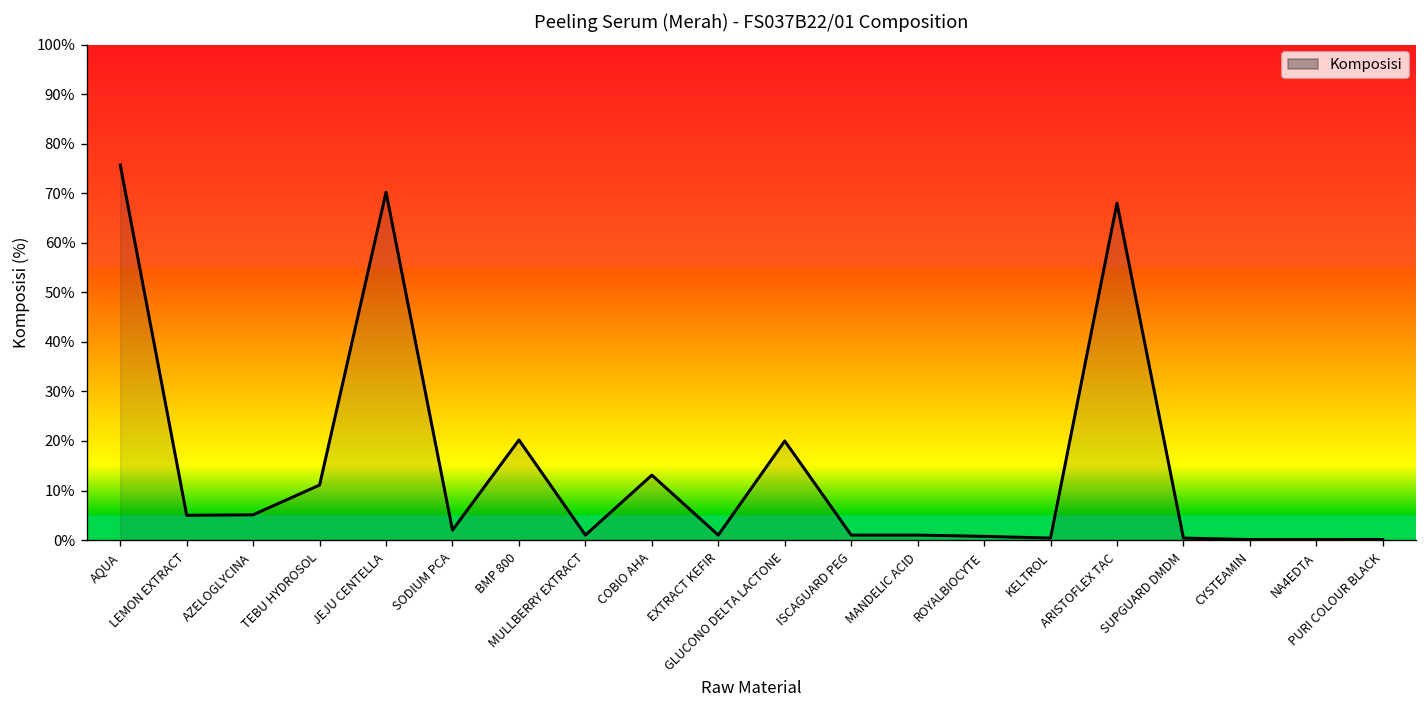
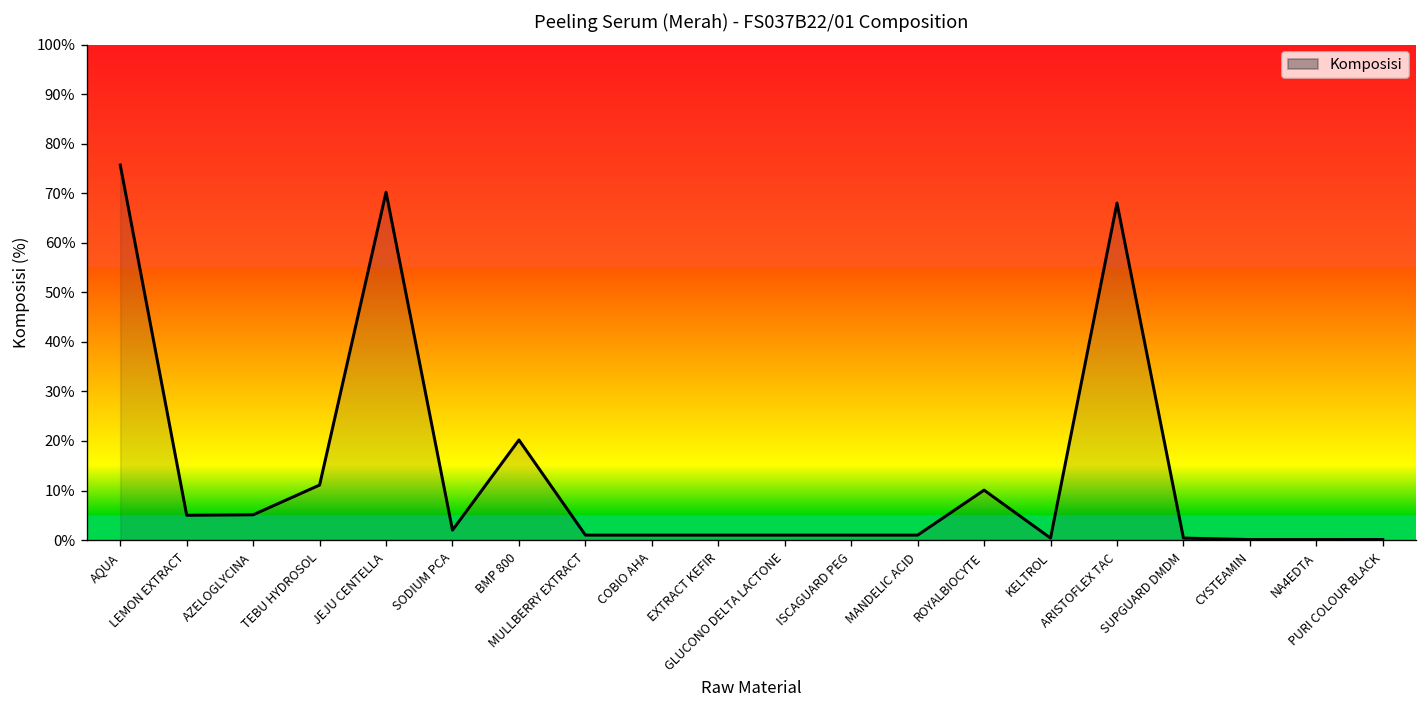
COBIO AHA: 13% -> 1%
GLUCONO DELTA LACTONE: 20% -> 1%
ROYALBIOCYTE: 1% -> 10%
